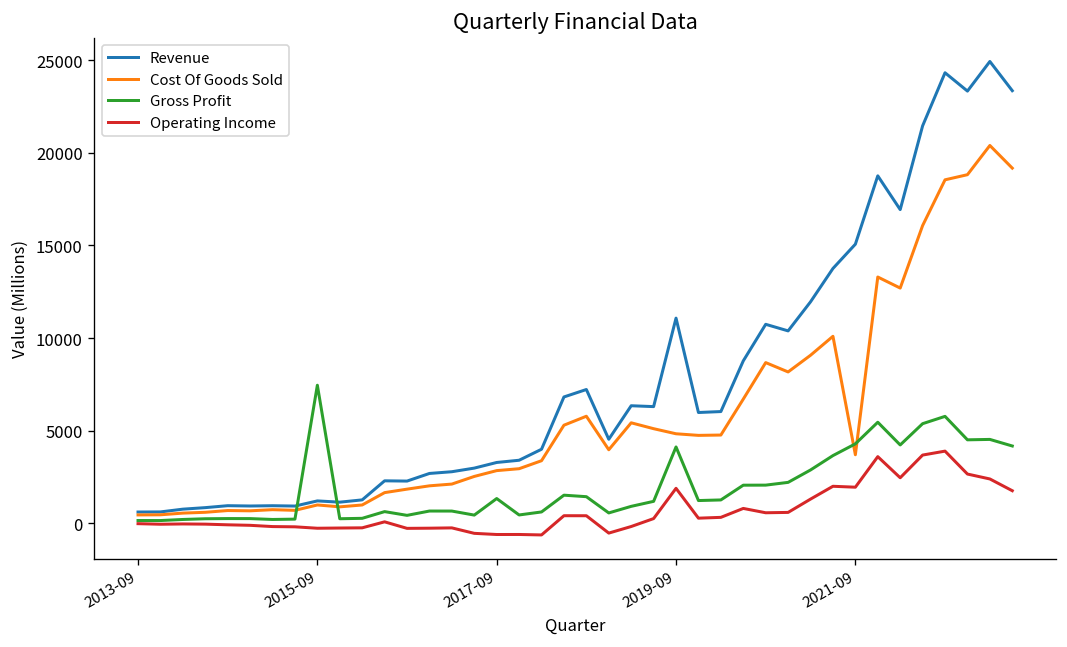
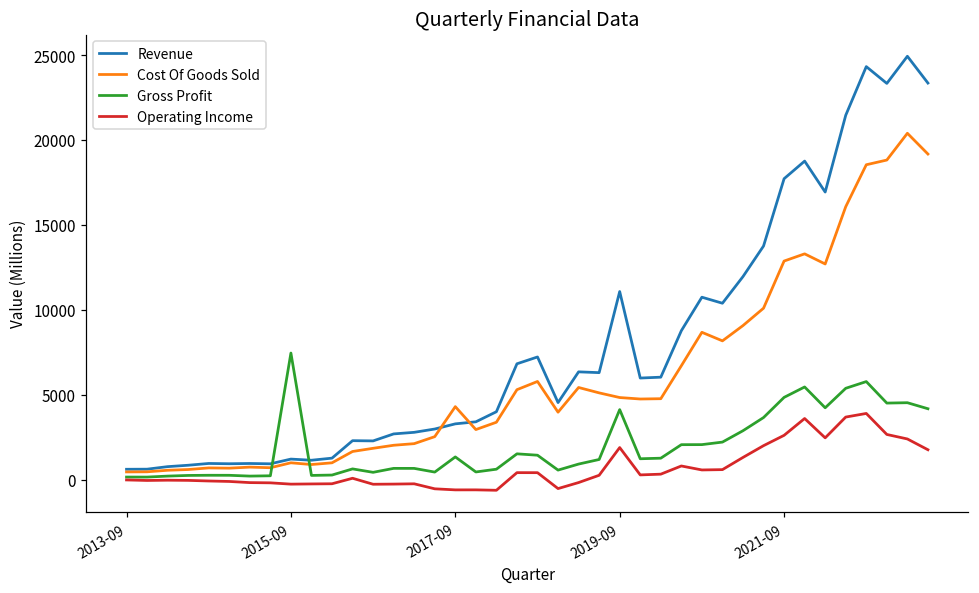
Cost Of Goods Sold, 2017-09: 2800 -> 4300
Revenue, 2021-09: 15100 -> 17700
Cost Of Goods Sold, 2021-09: 3700 -> 12900
Gross Profit, 2021-09: 4300 -> 4800
Operating Income, 2021-09: 2000 -> 2600
